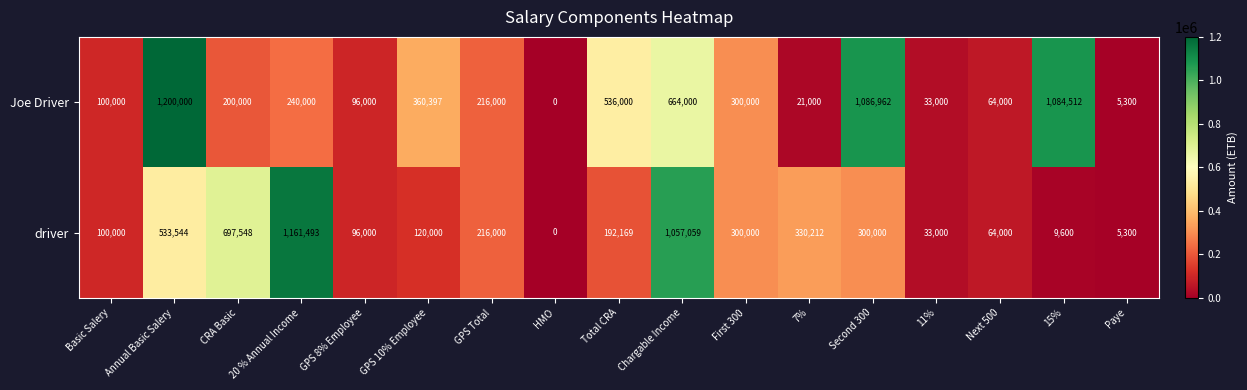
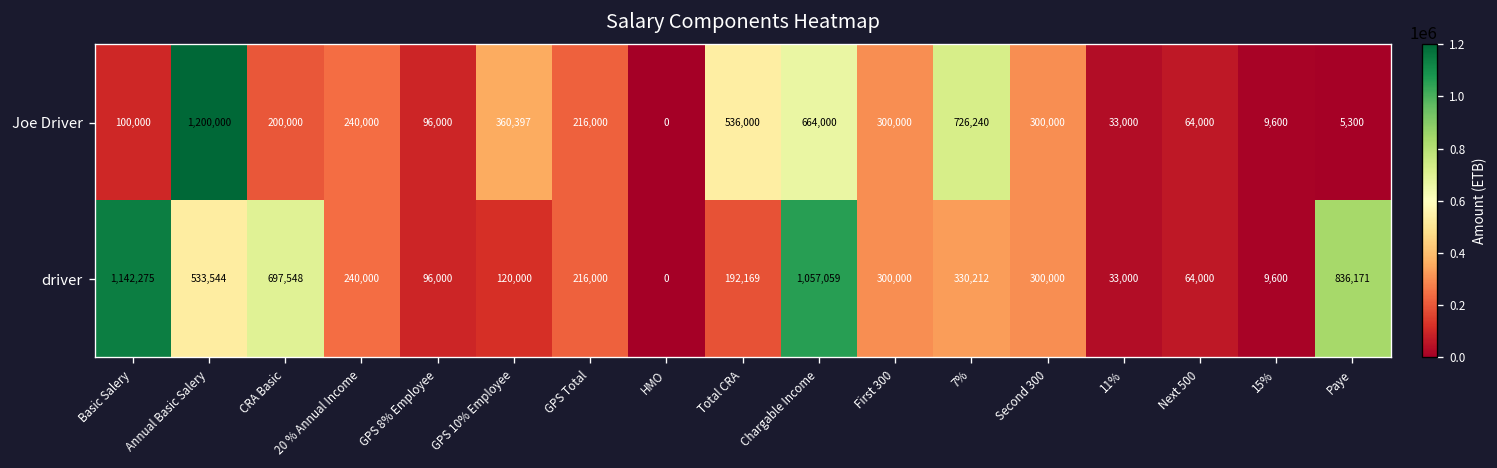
Joe Driver, 7%: 21,000 -> 726,240
Joe Driver, Second 300: 1,086,962 -> 300,000
Joe Driver, 15%: 1,084,512 -> 9,600
driver, Basic Salery: 100,000 -> 1,142,275
driver, 20 % Annual Income: 1,161,493 -> 240,000
driver, Paye: 5,300 -> 836,171
